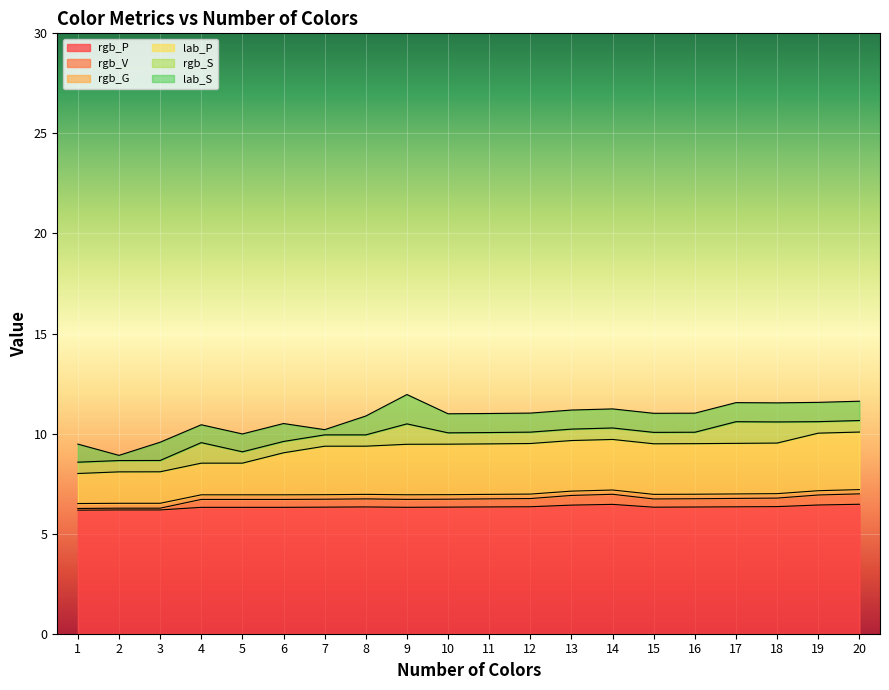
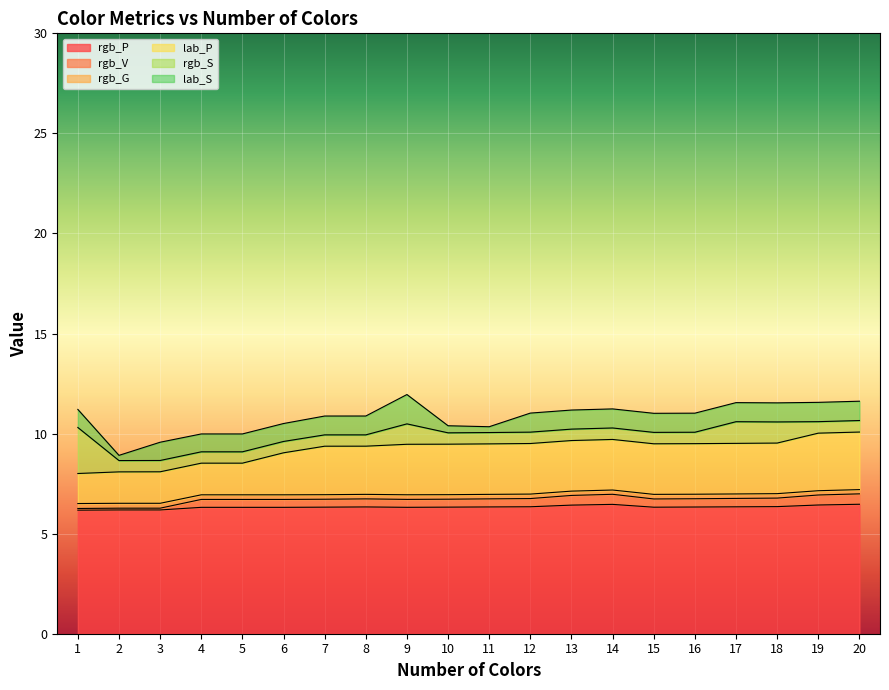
rgb_S, 1: 0.6 -> 2.3
rgb_S, 4: 1.0 -> 0.6
lab_S, 7: 0.3 -> 0.9
lab_S, 10: 1.0 -> 0.4
lab_S, 11: 1.0 -> 0.3
